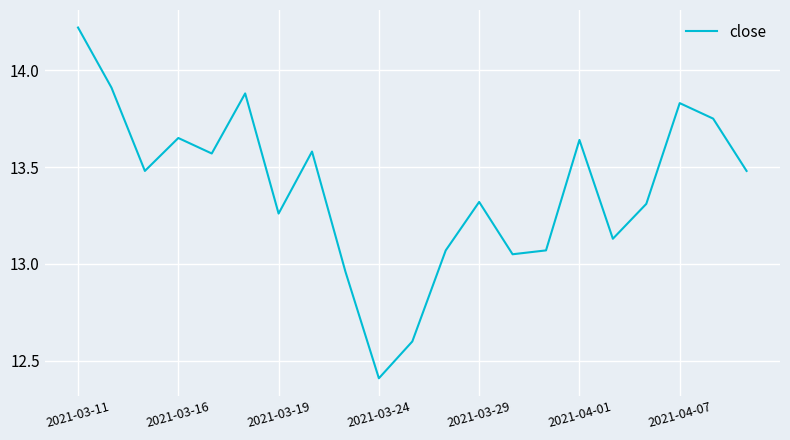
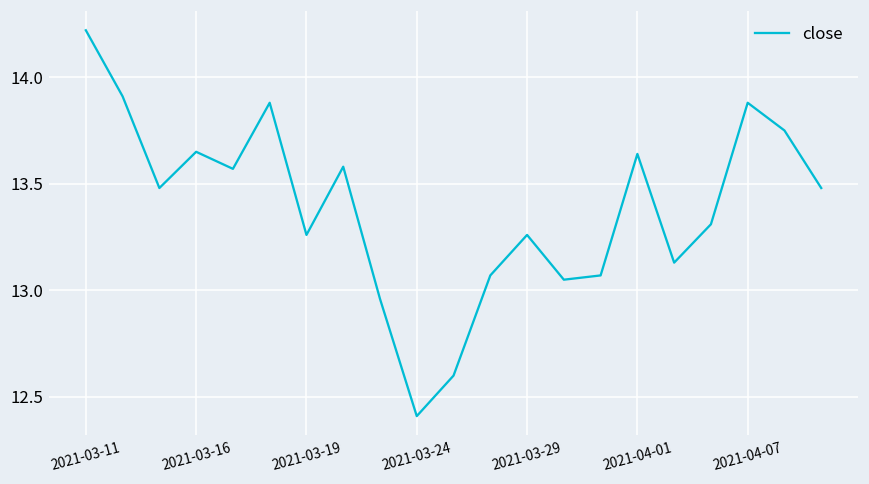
2021-03-29: 13.32 -> 13.26
2021-04-07: 13.83 -> 13.88
